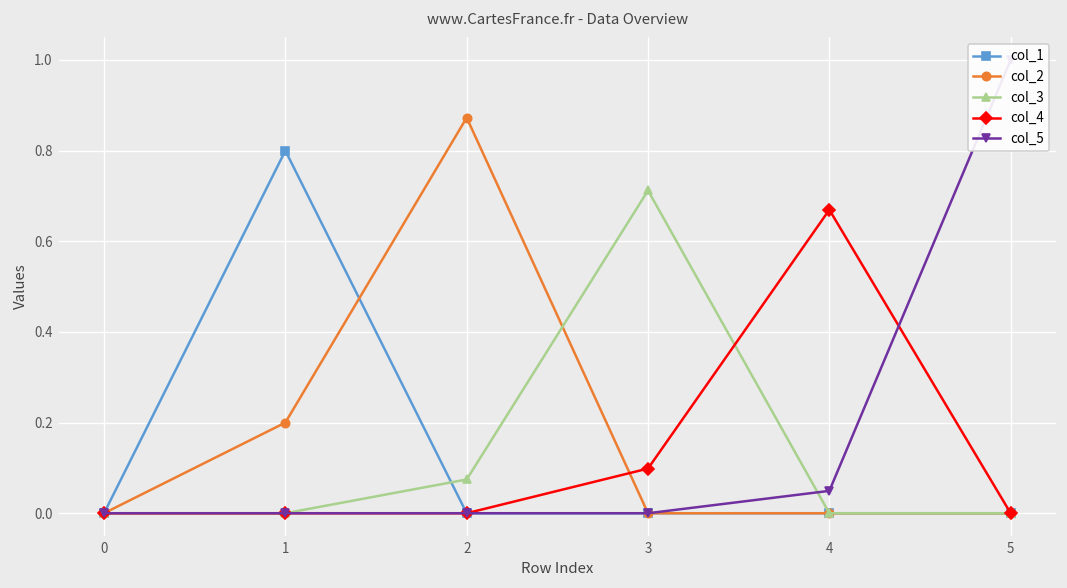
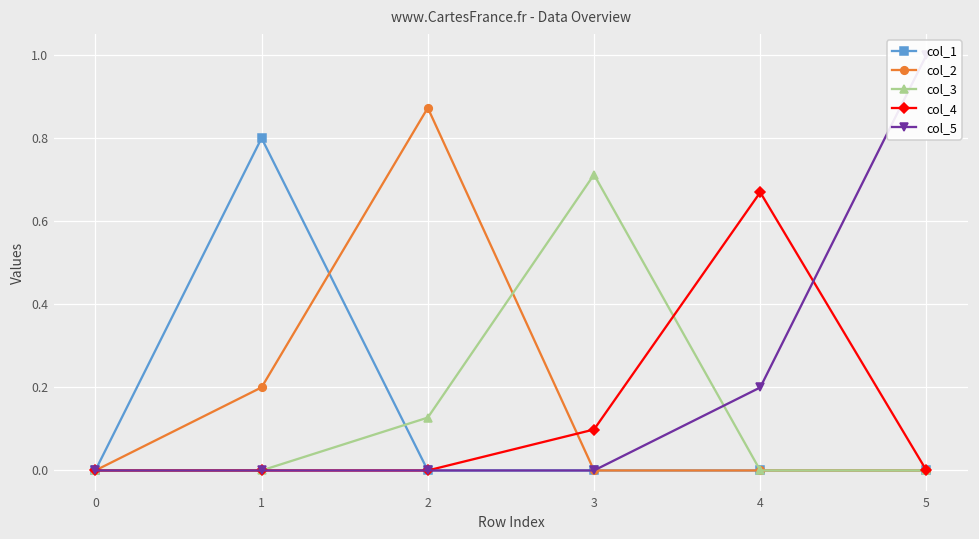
col_3, 2: 0.07 -> 0.13
col_5, 4: 0.05 -> 0.20
